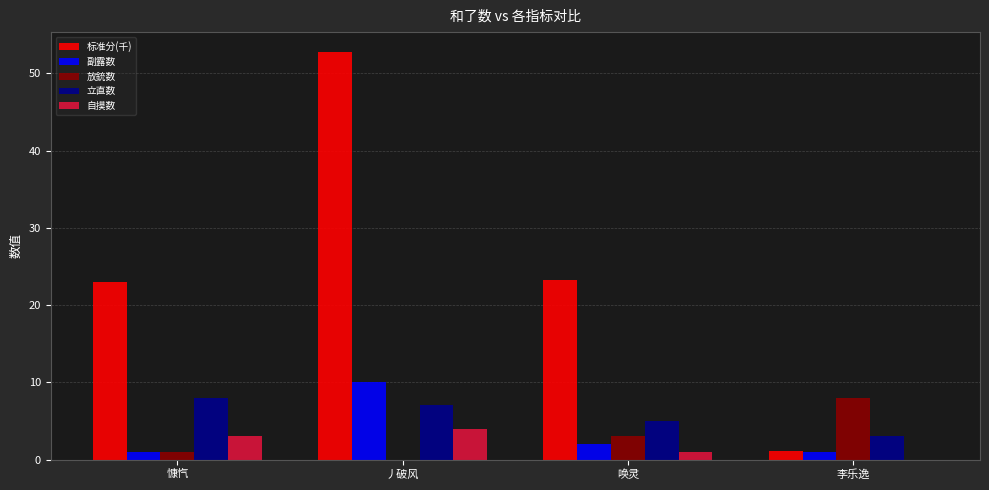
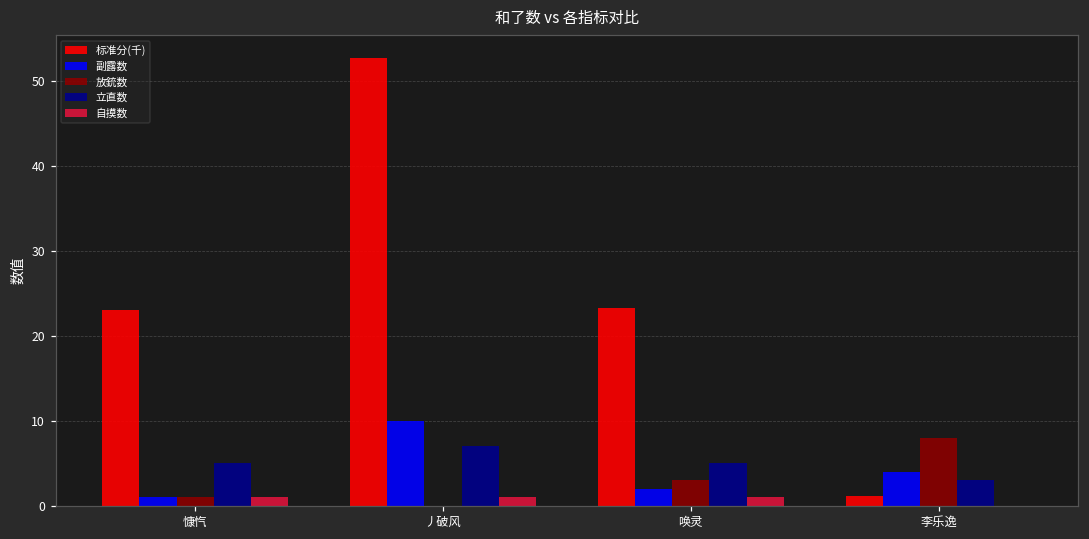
立直数, 慷忾: 8 -> 5
自摸数, 慷忾: 3 -> 1
自摸数, 丿破风: 4 -> 1
副露数, 李乐逸: 1 -> 4
